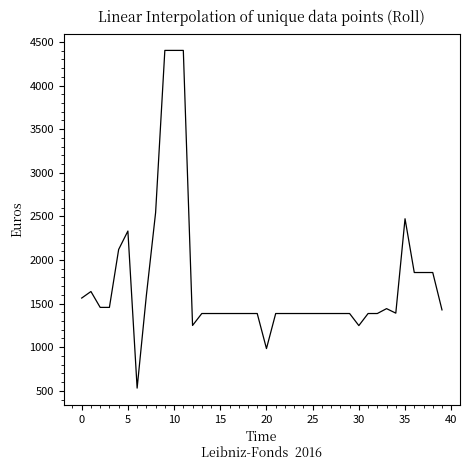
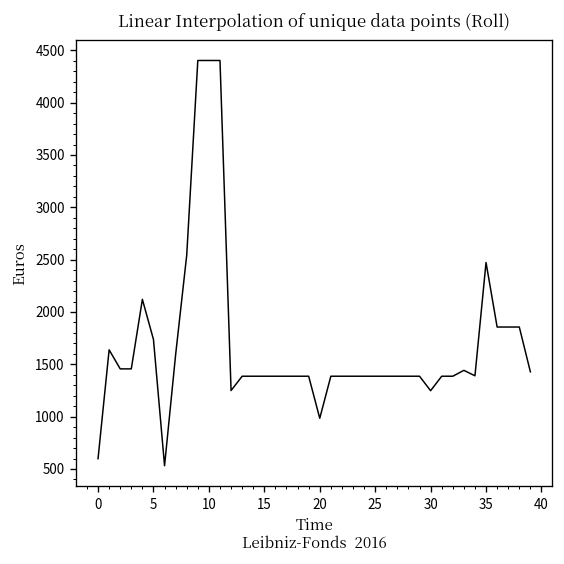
0: 1600 -> 600
5: 2300 -> 1700
